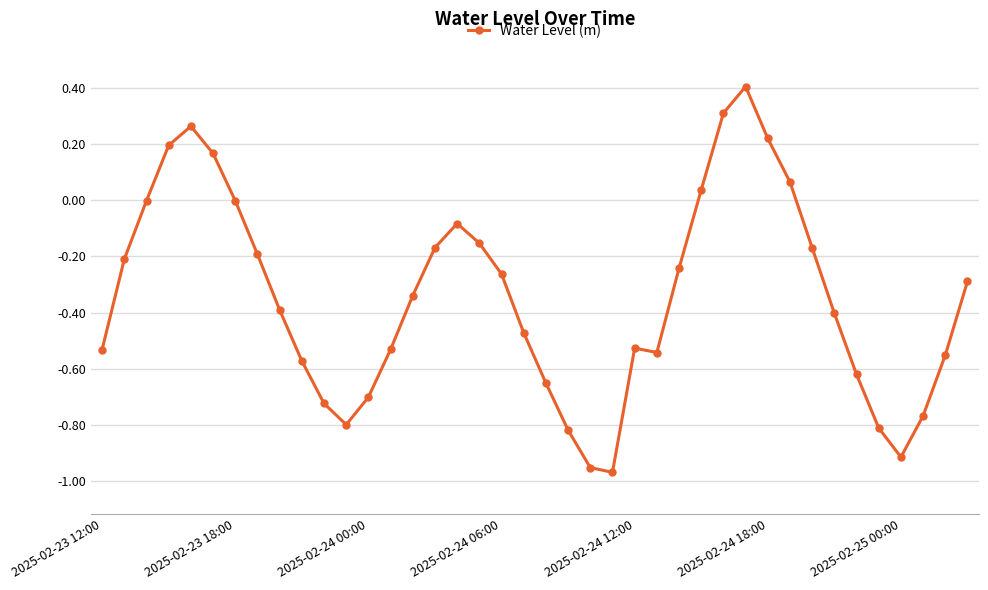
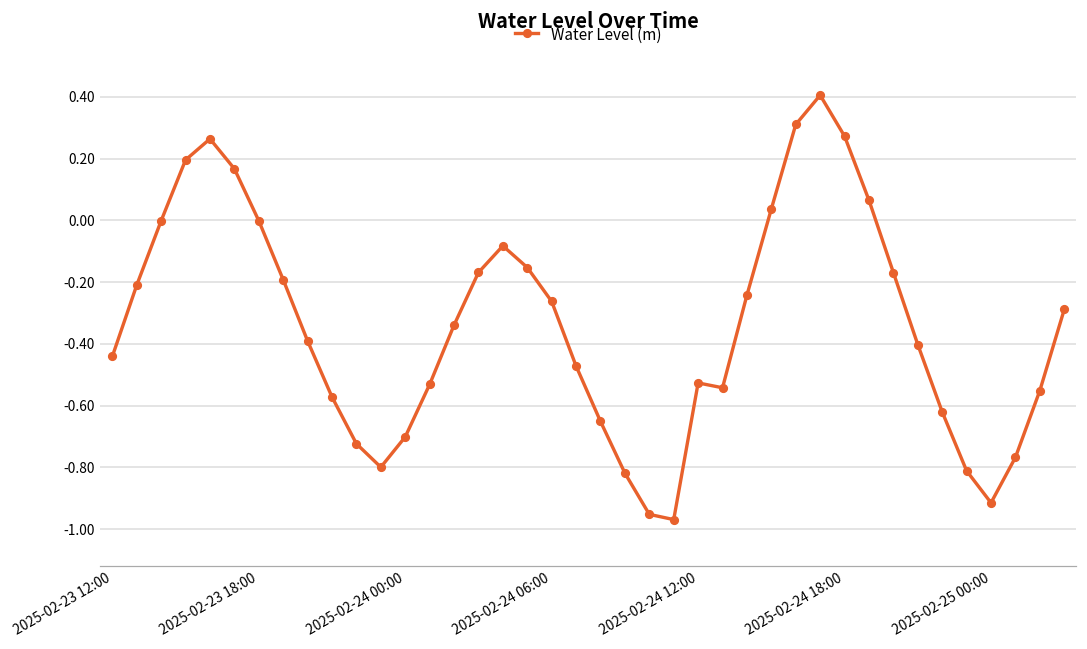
2025-02-23 12:00: -0.53 -> -0.44
2025-02-24 18:00: 0.22 -> 0.27
